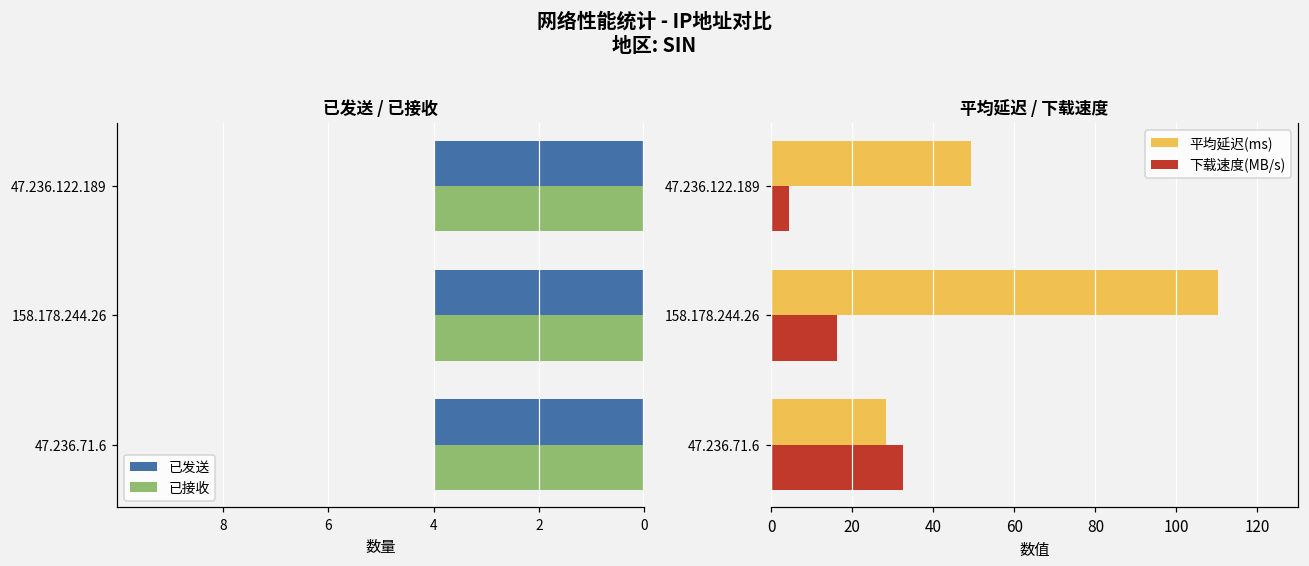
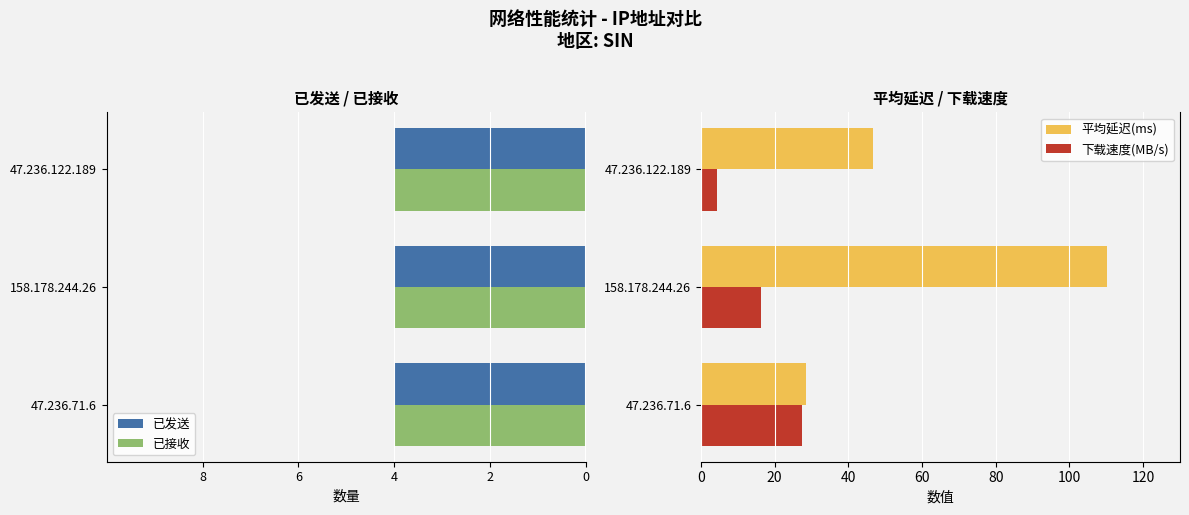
平均延迟 / 下载速度, 平均延迟(ms), 47.236.122.189: 49 -> 47
平均延迟 / 下载速度, 下载速度(MB/s), 47.236.71.6: 32 -> 27
